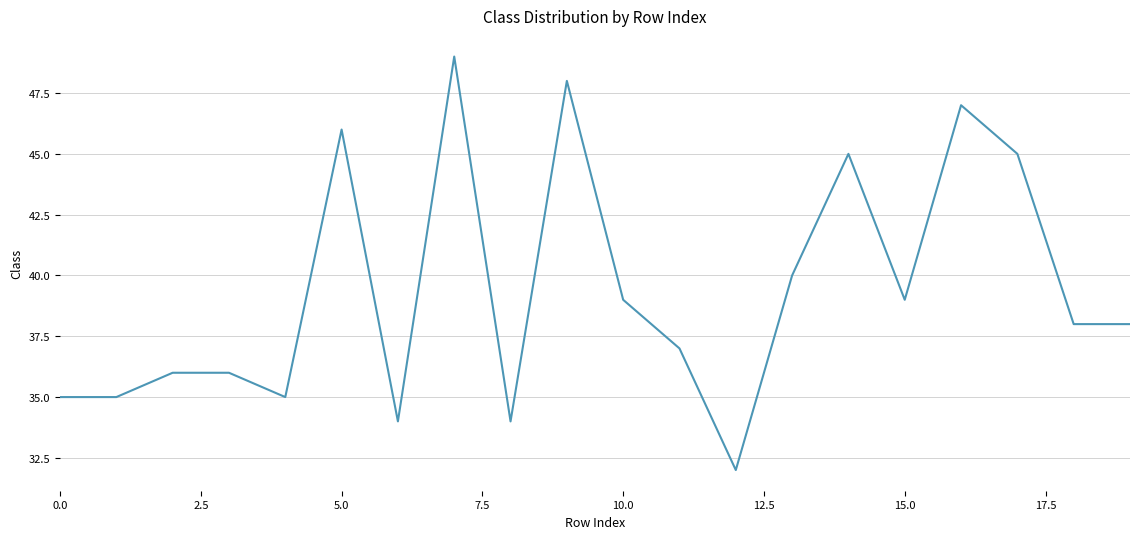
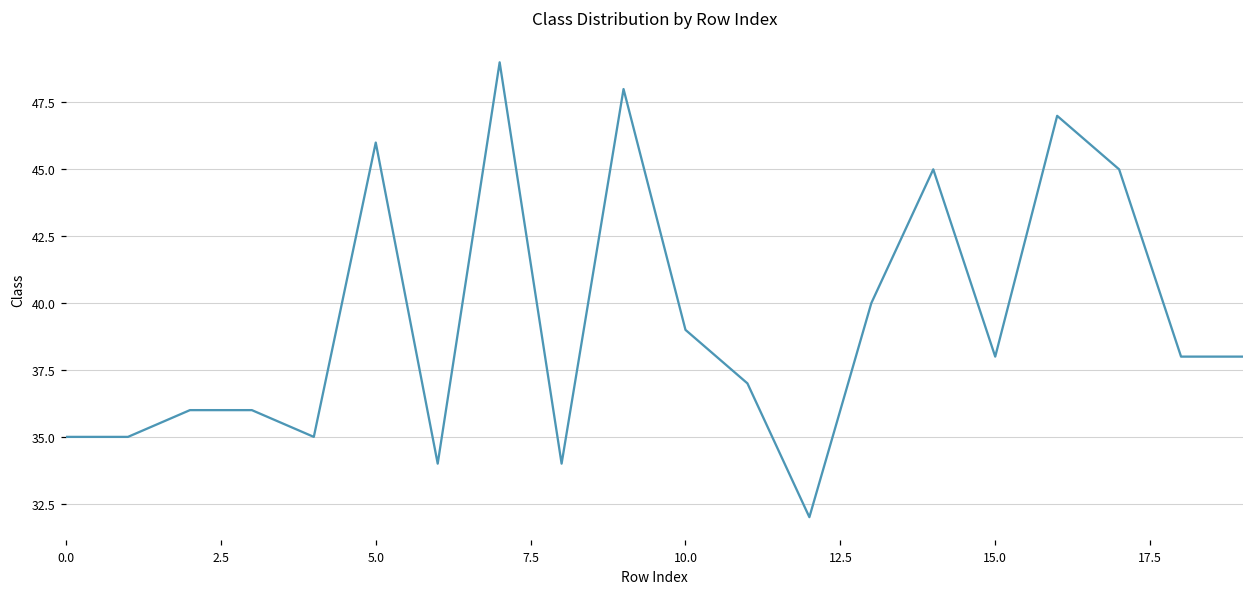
15.0: 39 -> 38
